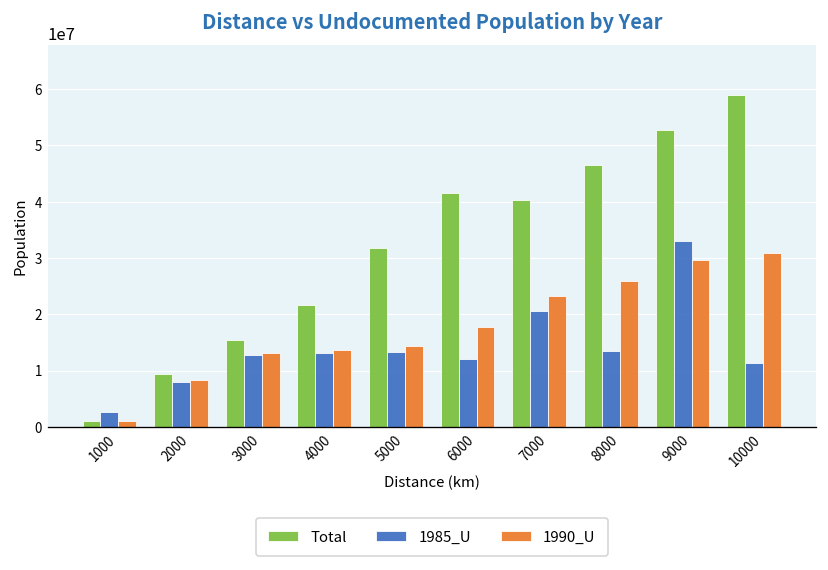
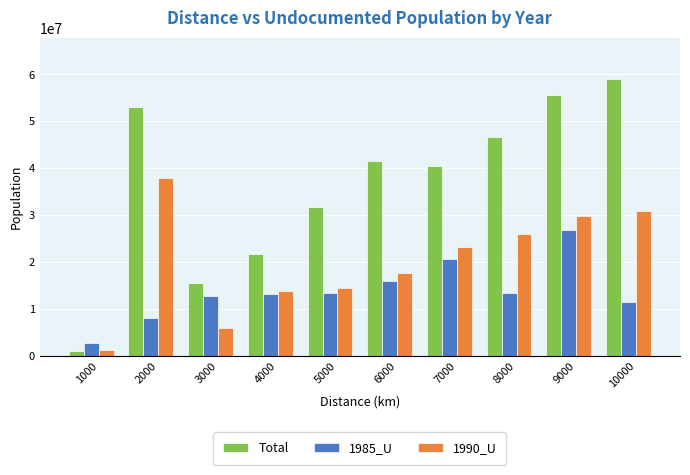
Total, 2000: 9000000 -> 53000000
1990_U, 2000: 8000000 -> 38000000
1990_U, 3000: 13000000 -> 6000000
1985_U, 6000: 12000000 -> 16000000
Total, 9000: 53000000 -> 56000000
1985_U, 9000: 33000000 -> 27000000
